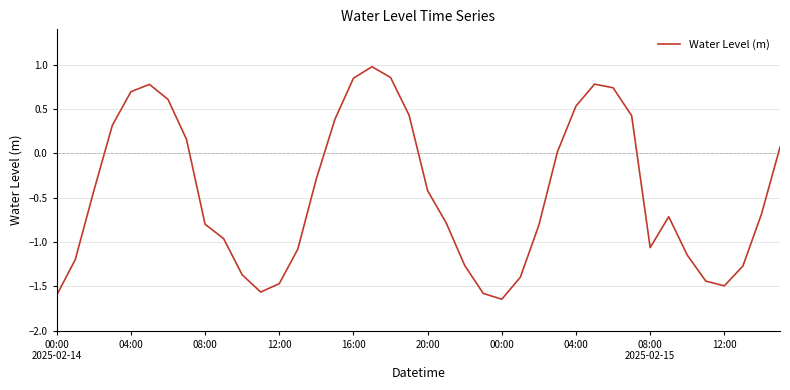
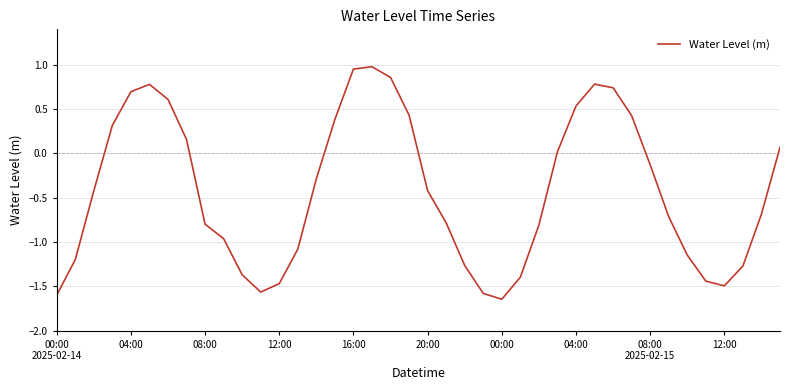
16:00: 0.8 -> 1.0
08:00 2025-02-15: -1.1 -> -0.1
